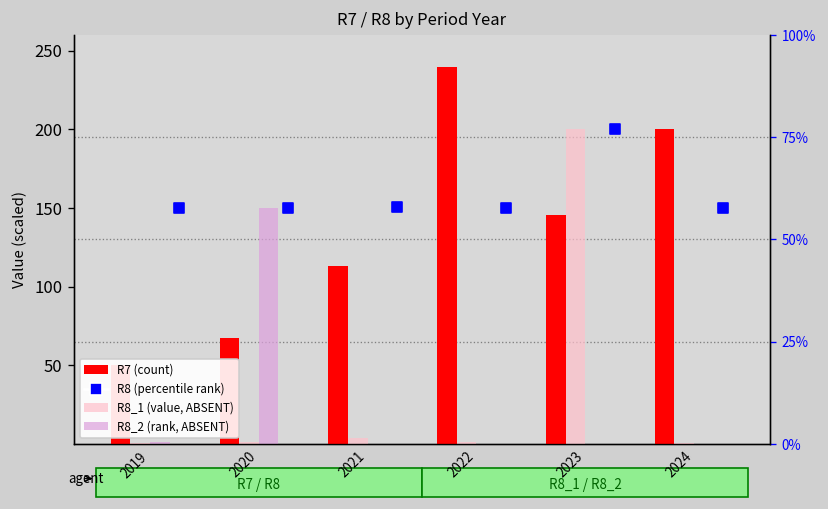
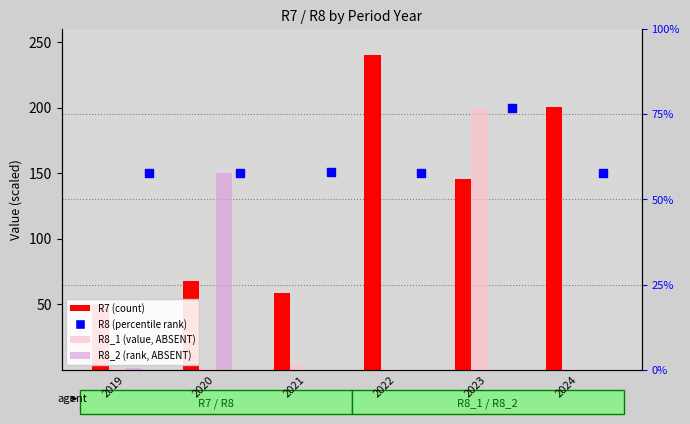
R7 (count), 2021: 113 -> 59
